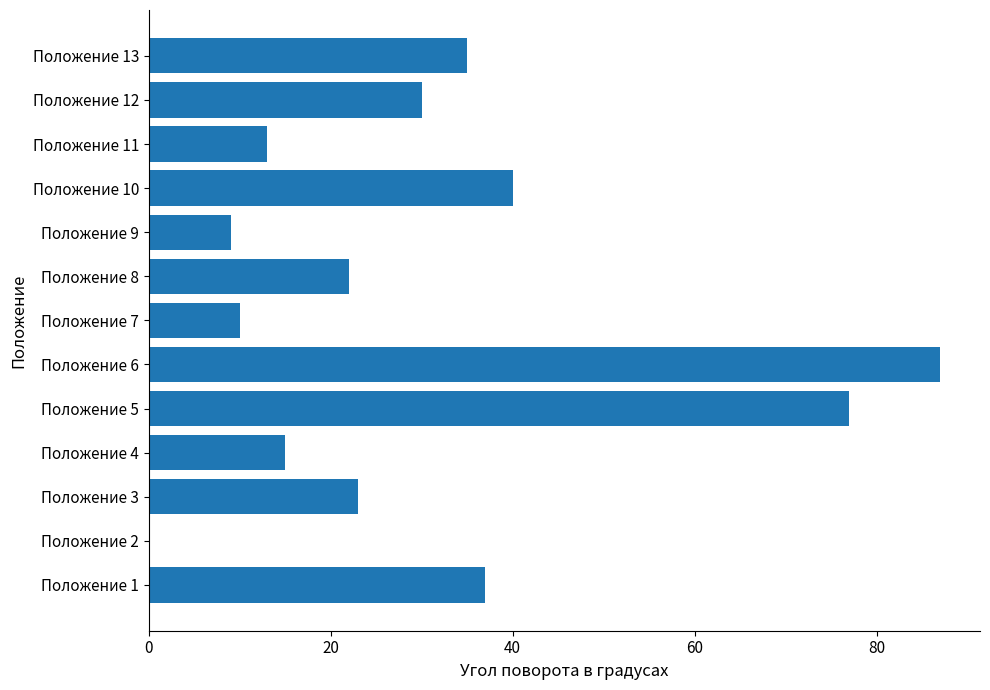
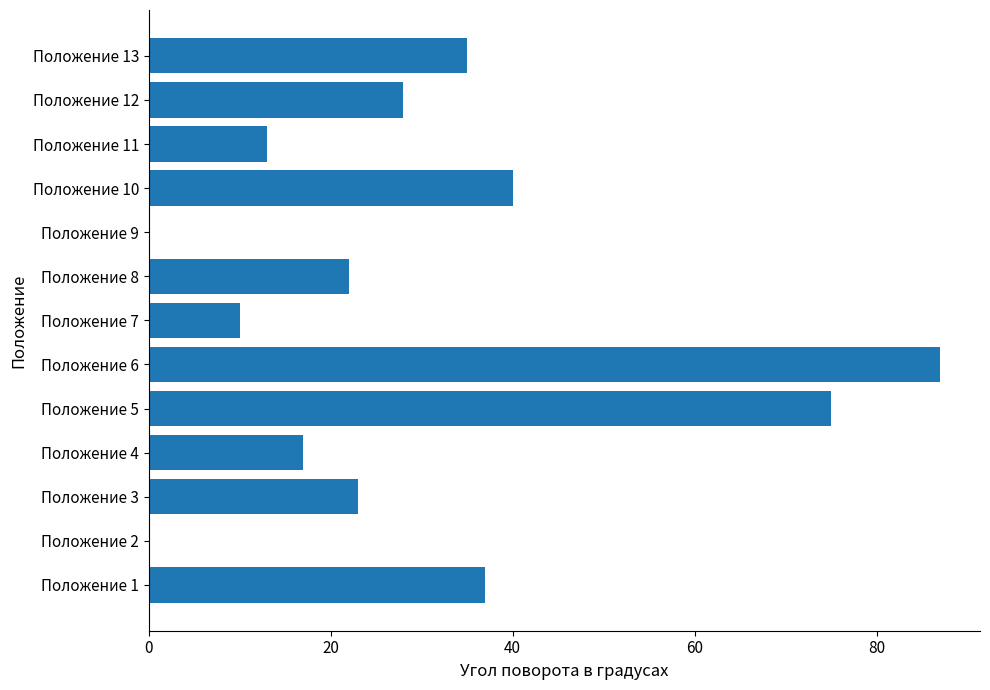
Положение 12: 30 -> 28
Положение 9: 9 -> 0
Положение 5: 77 -> 75
Положение 4: 15 -> 17
